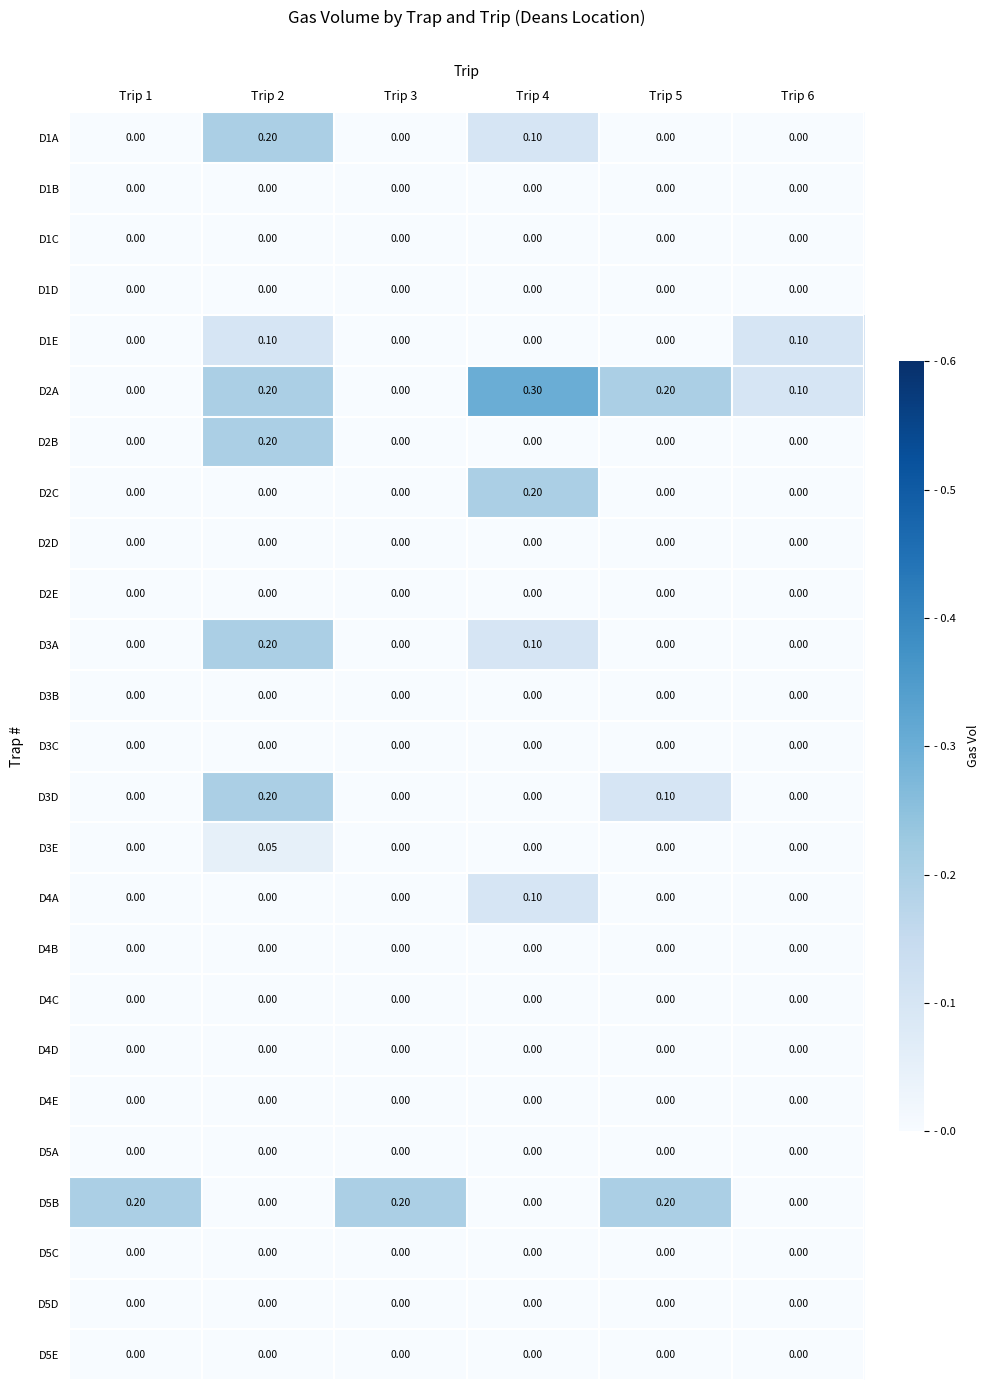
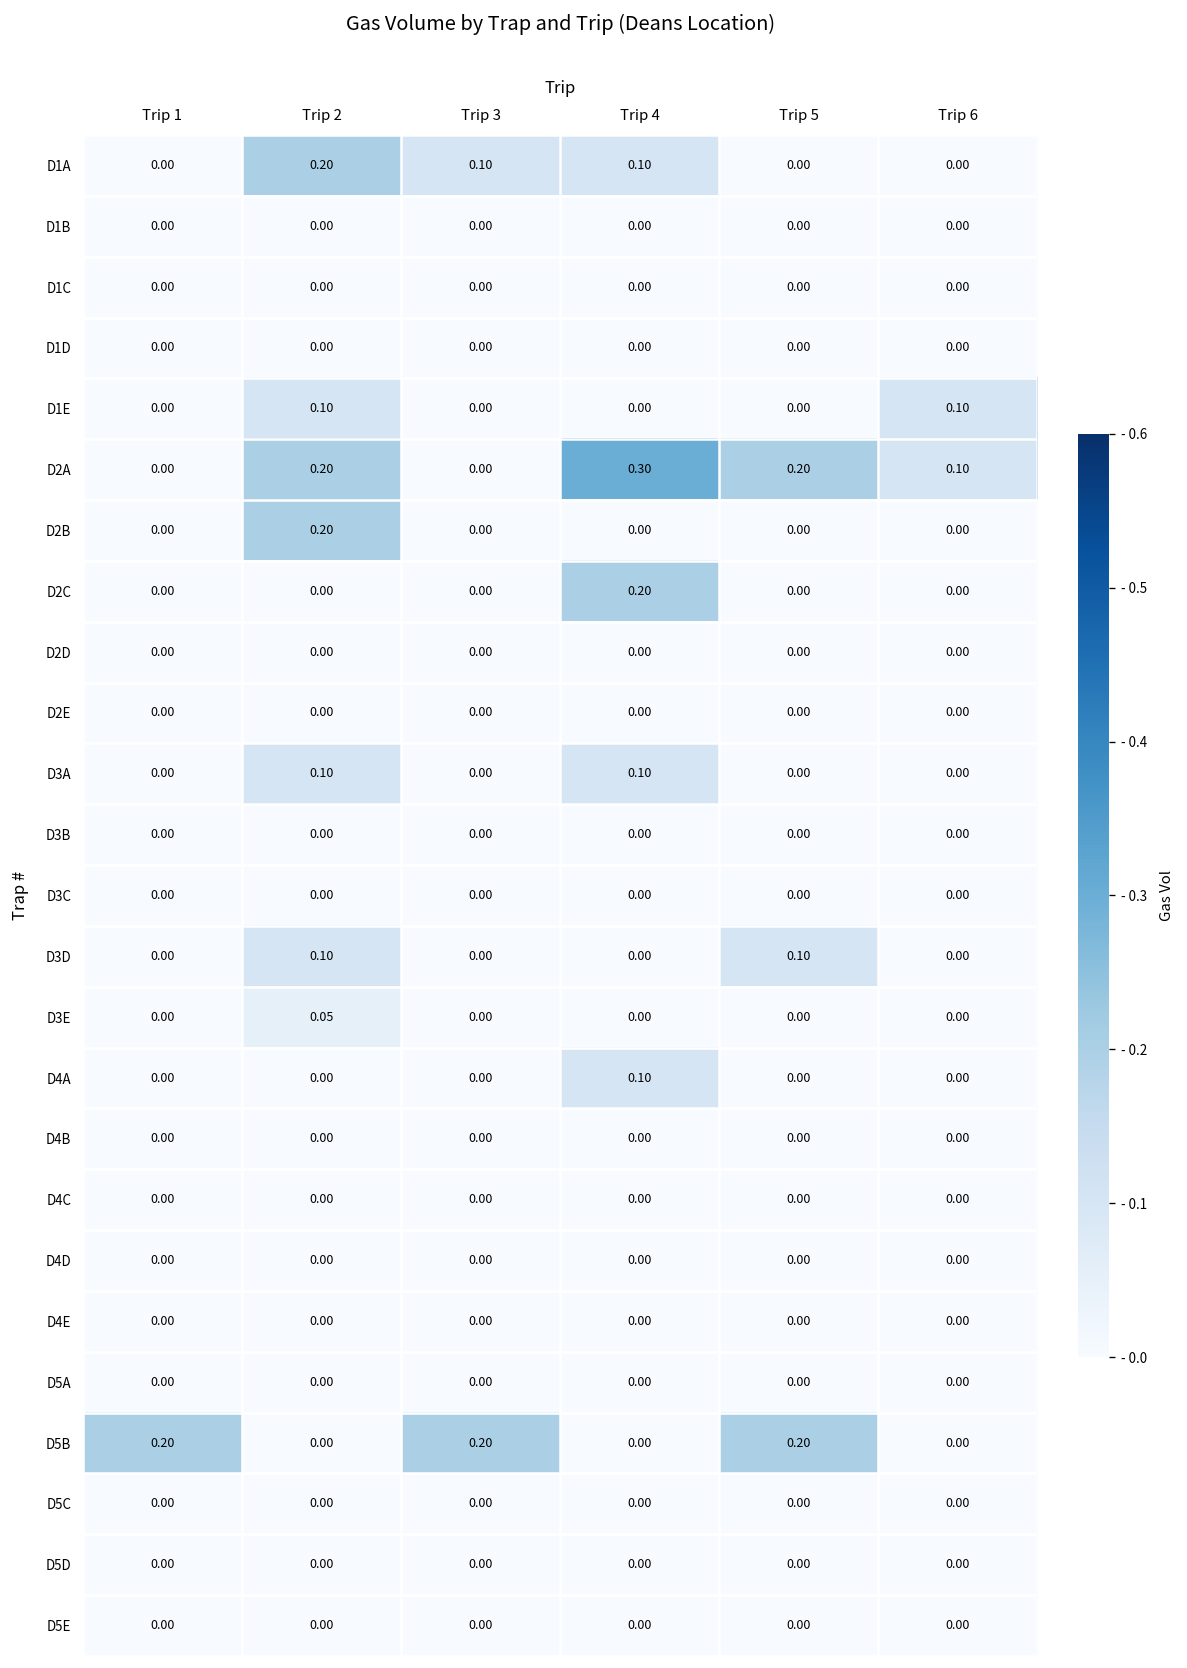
D1A, Trip 3: 0.00 -> 0.10
D3A, Trip 2: 0.20 -> 0.10
D3D, Trip 2: 0.20 -> 0.10
